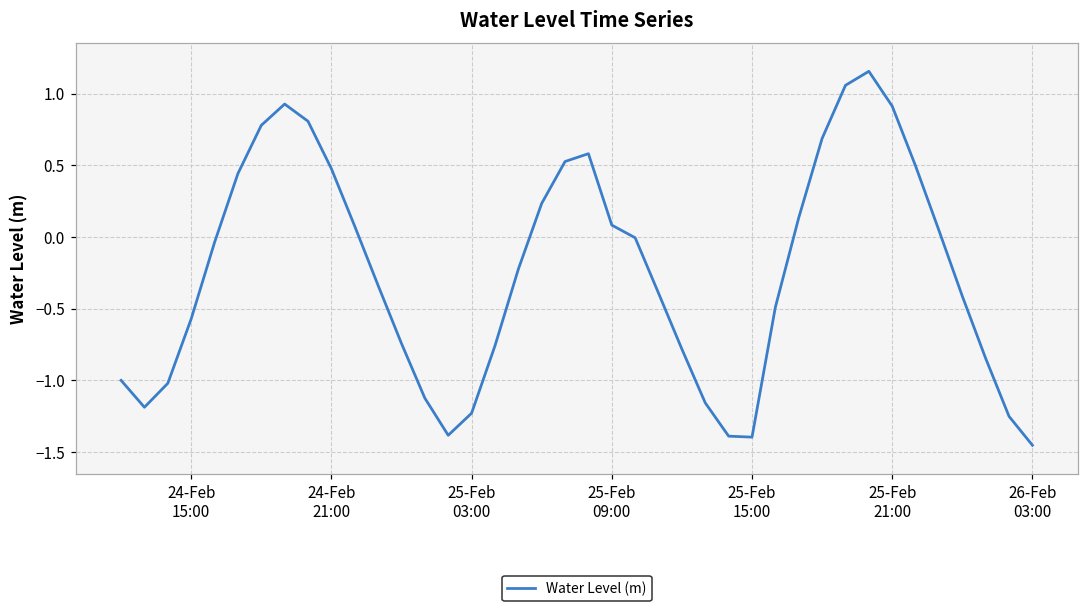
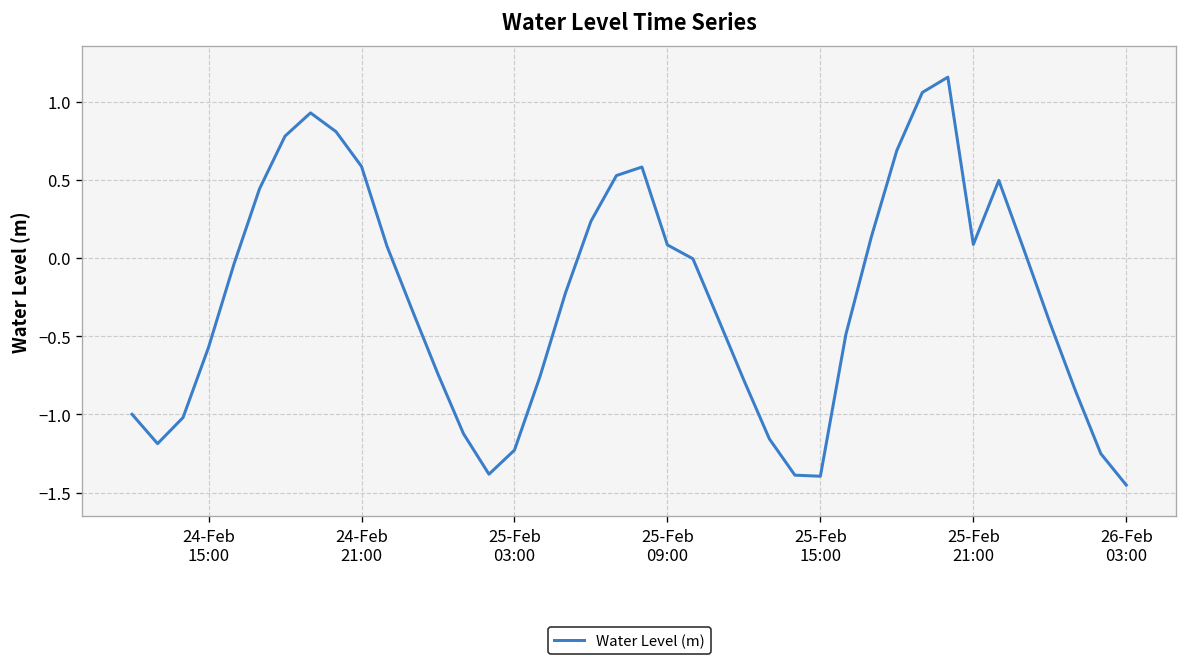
24-Feb 21:00: 0.48 -> 0.59
25-Feb 21:00: 0.91 -> 0.09
